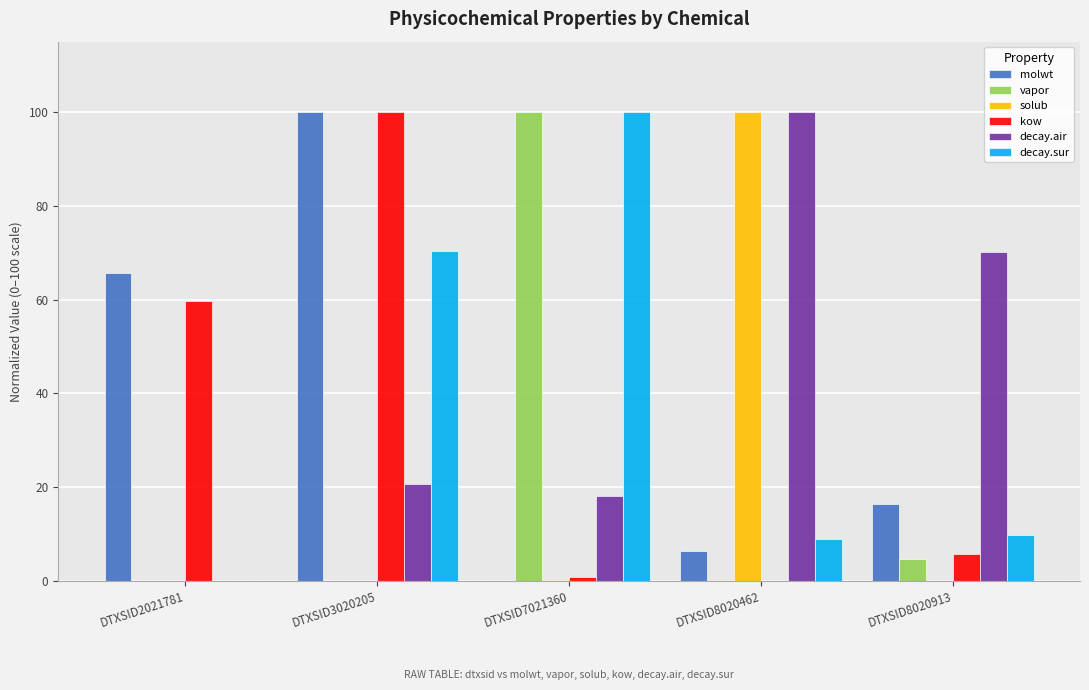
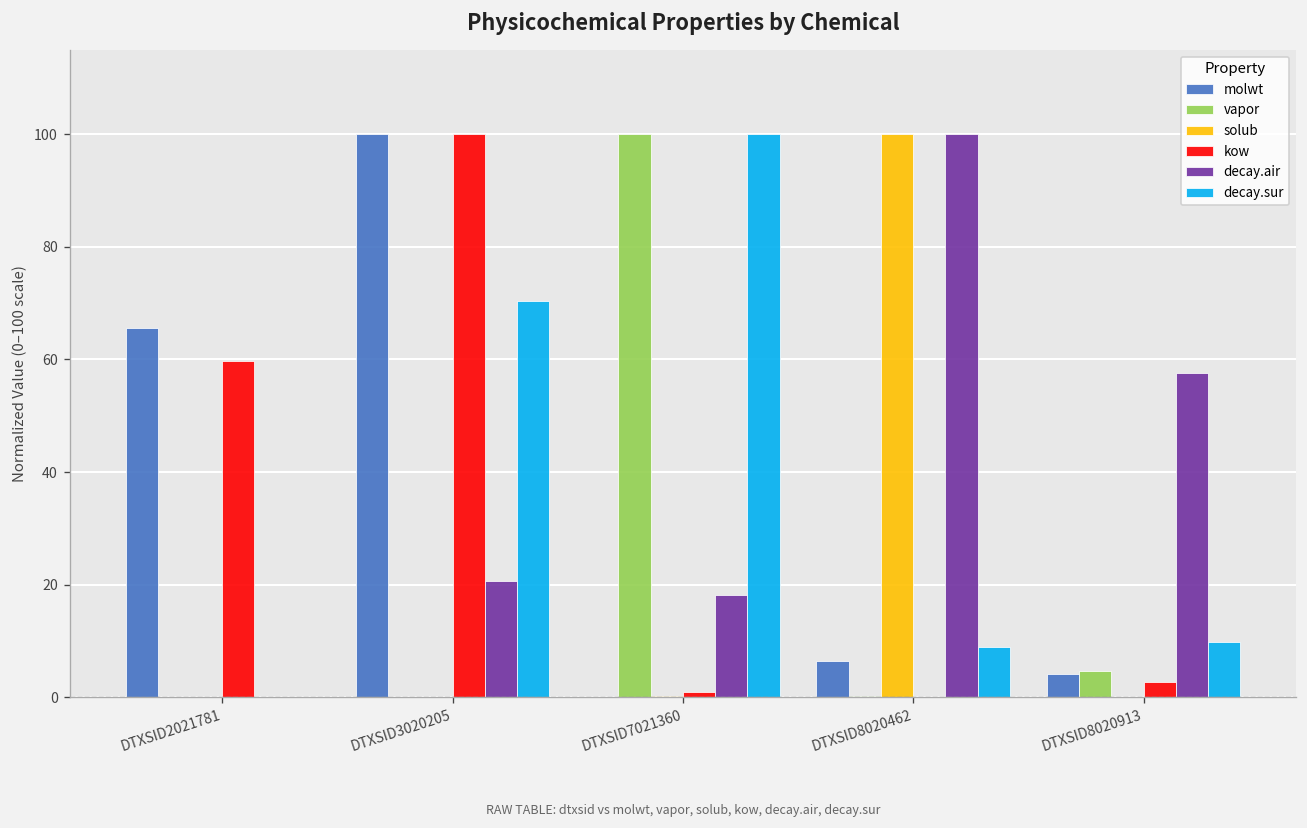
molwt, DTXSID8020913: 16 -> 4
kow, DTXSID8020913: 6 -> 3
decay.air, DTXSID8020913: 70 -> 58
